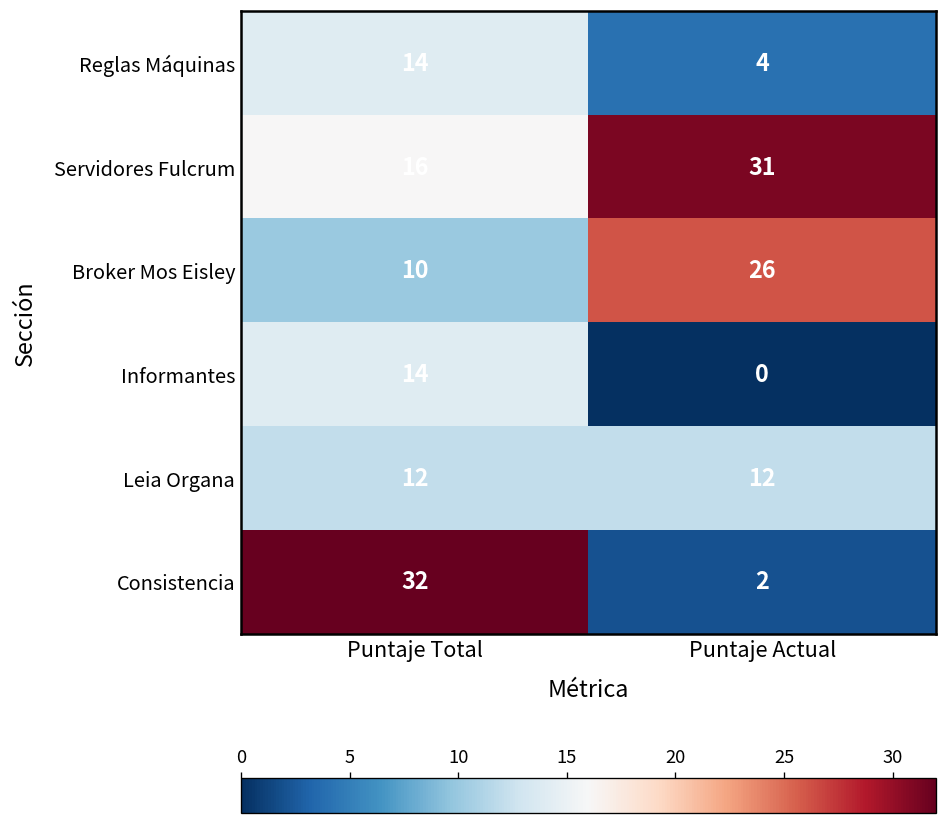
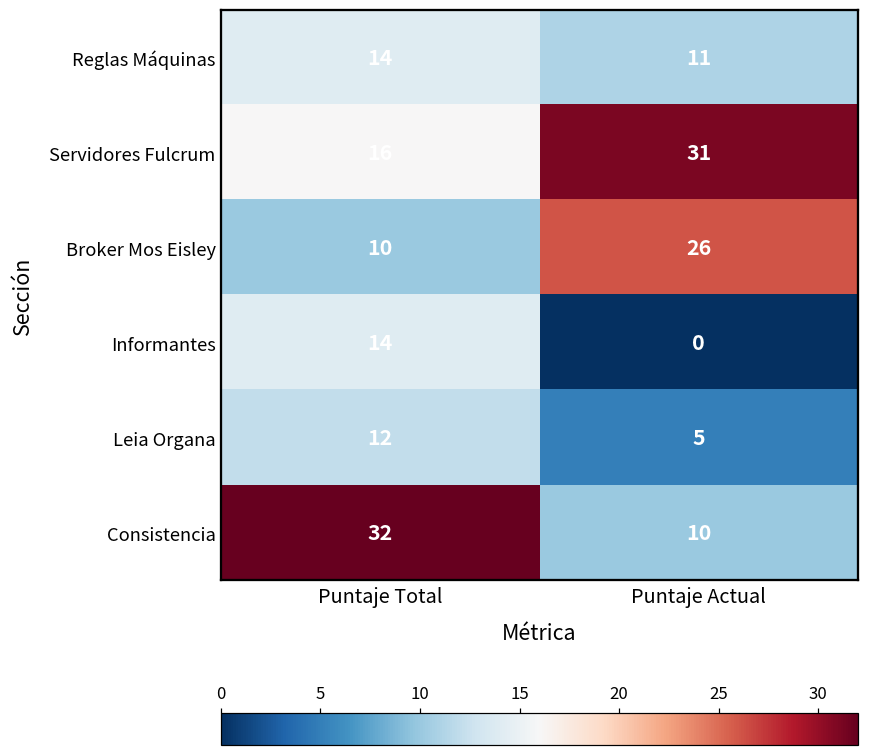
Reglas Máquinas, Puntaje Actual: 4 -> 11
Leia Organa, Puntaje Actual: 12 -> 5
Consistencia, Puntaje Actual: 2 -> 10
